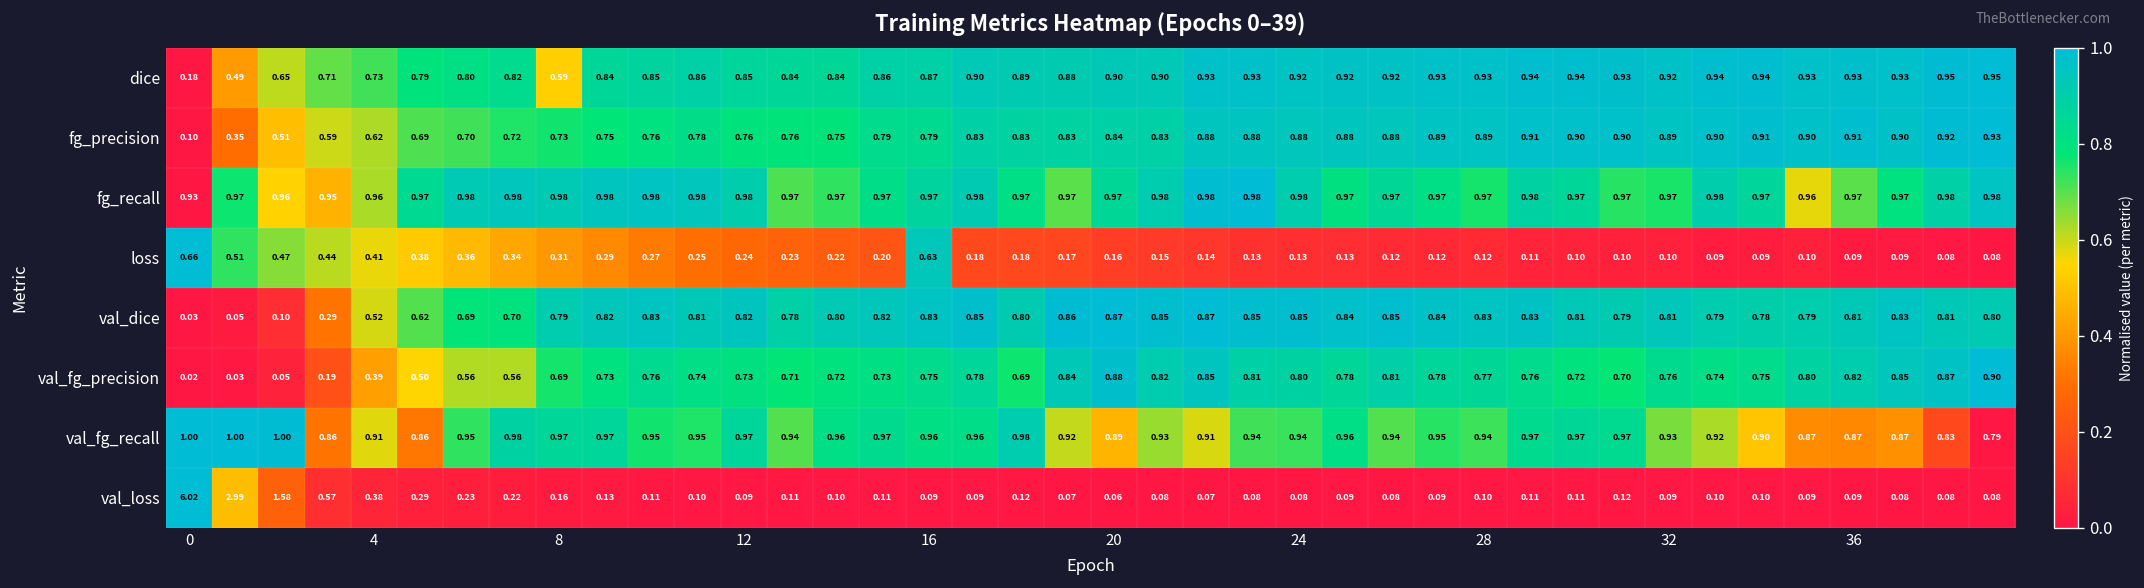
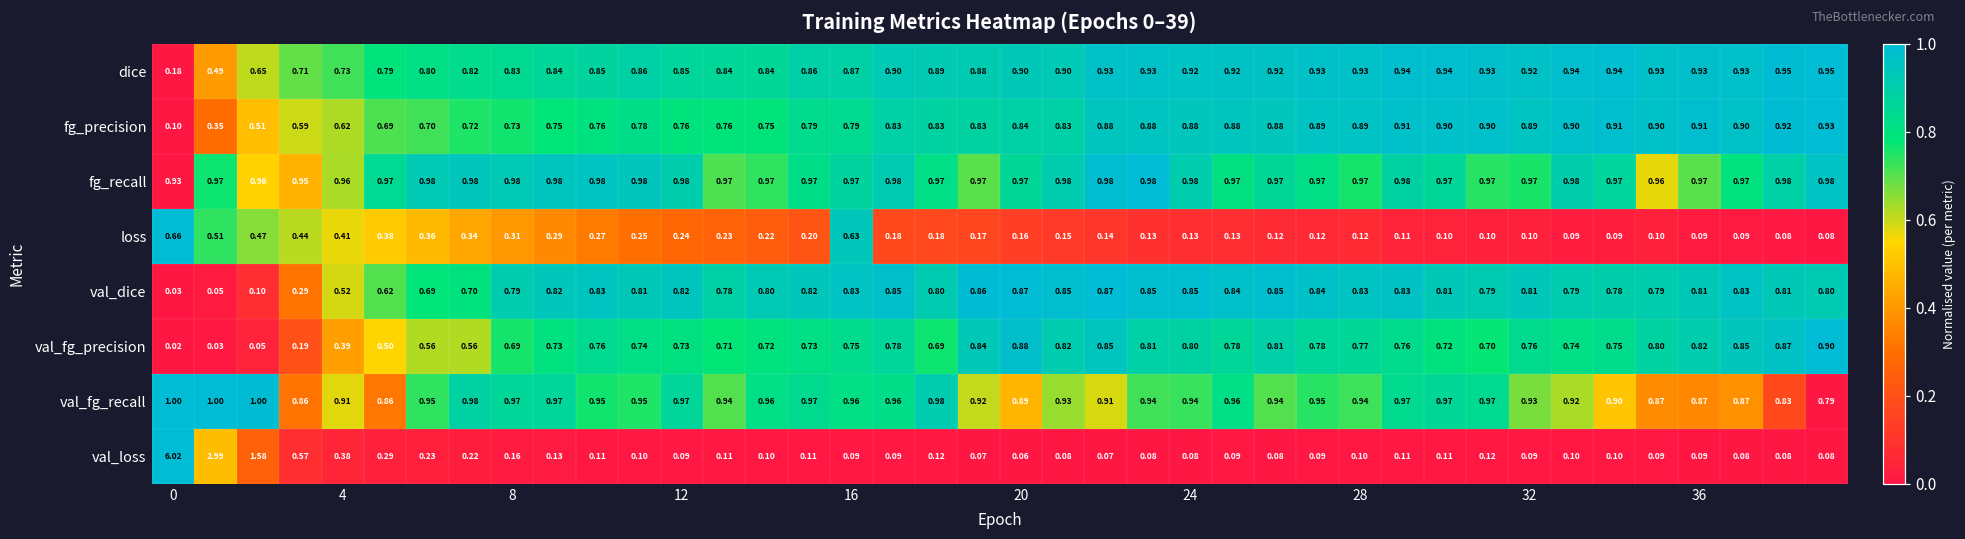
dice, 8: 0.59 -> 0.83
